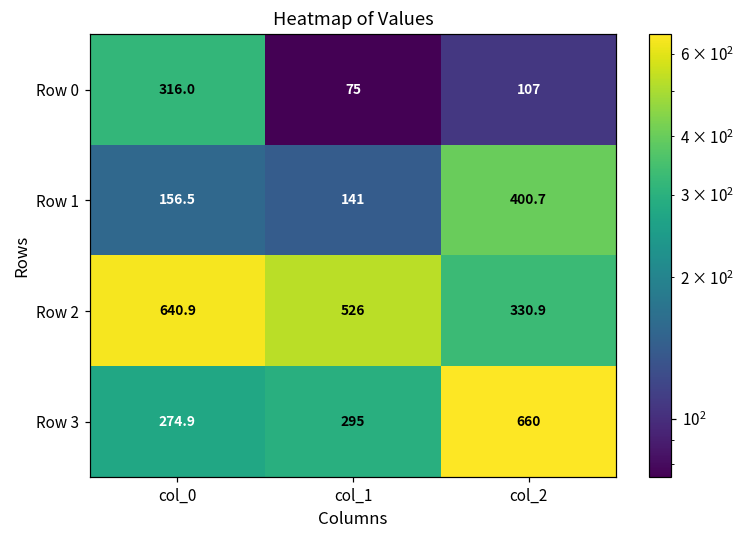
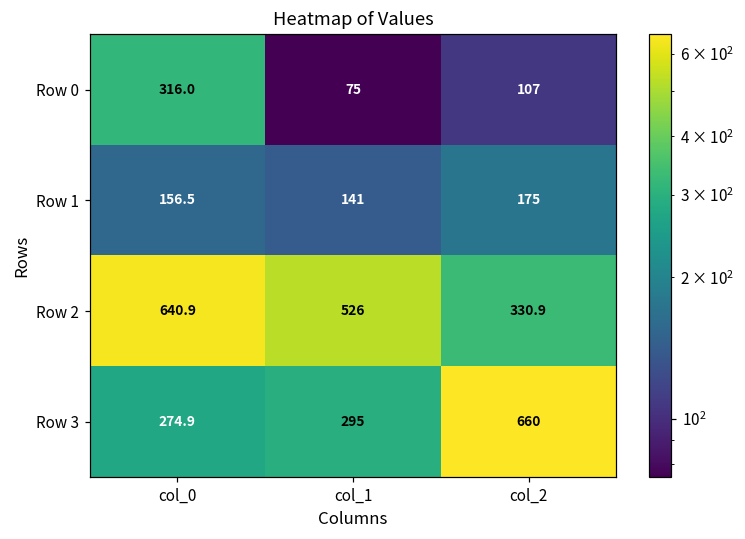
Row 1, col_2: 400.7 -> 175
